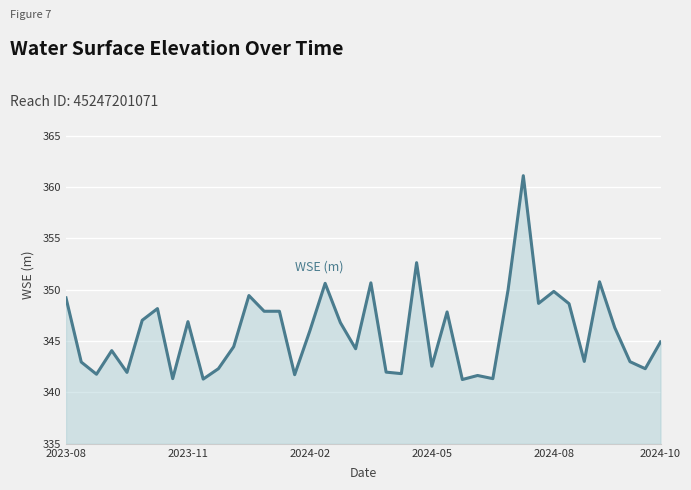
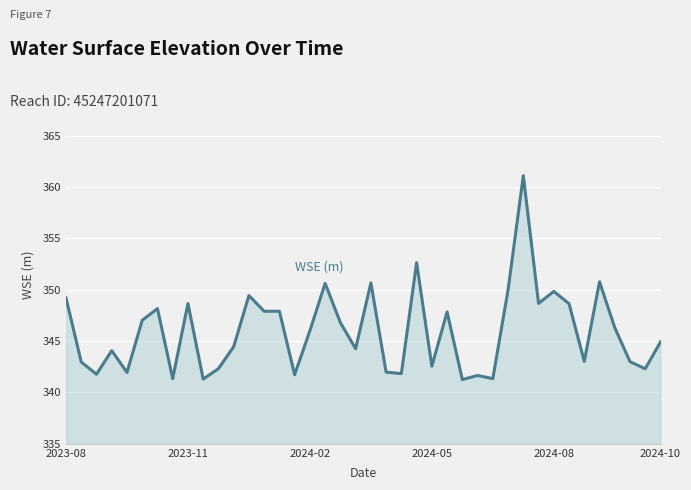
2023-11: 346.9 -> 348.7
